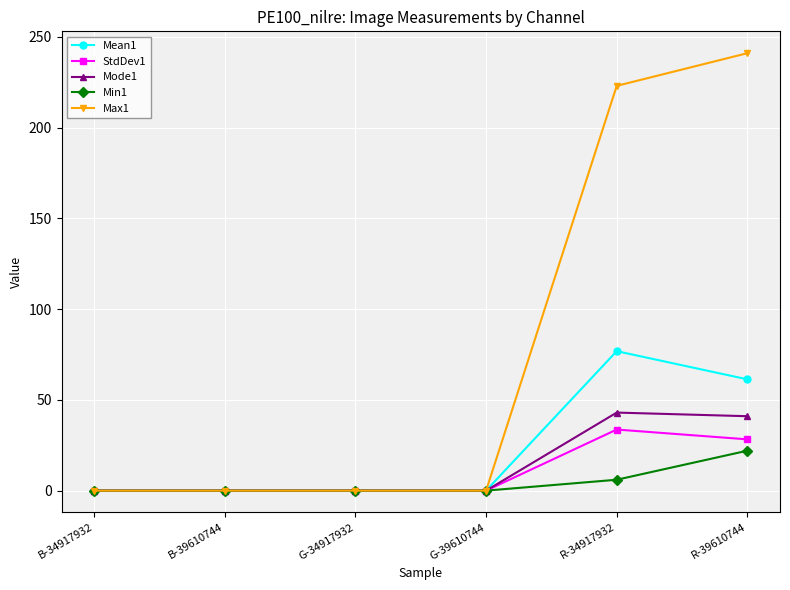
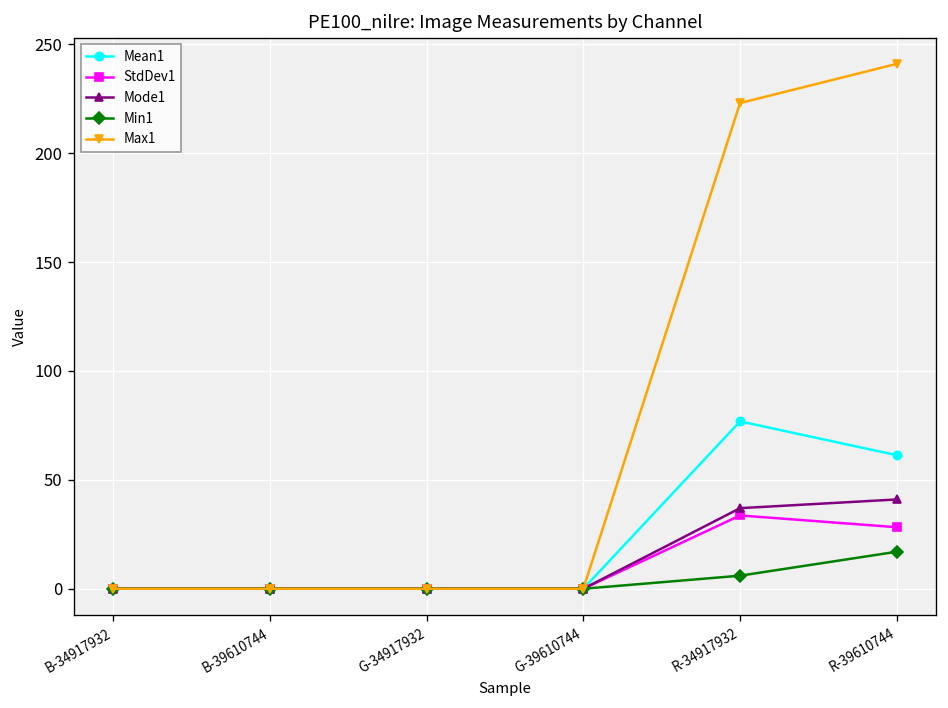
Mode1, R-34917932: 43 -> 37
Min1, R-39610744: 22 -> 17
